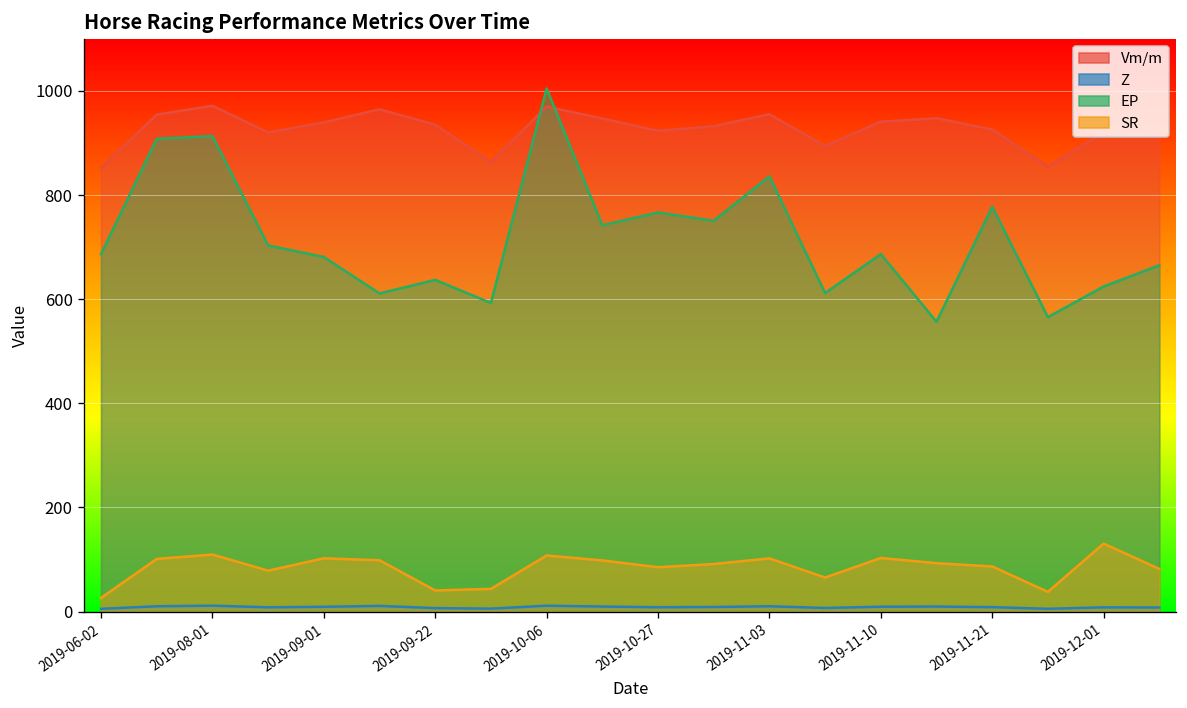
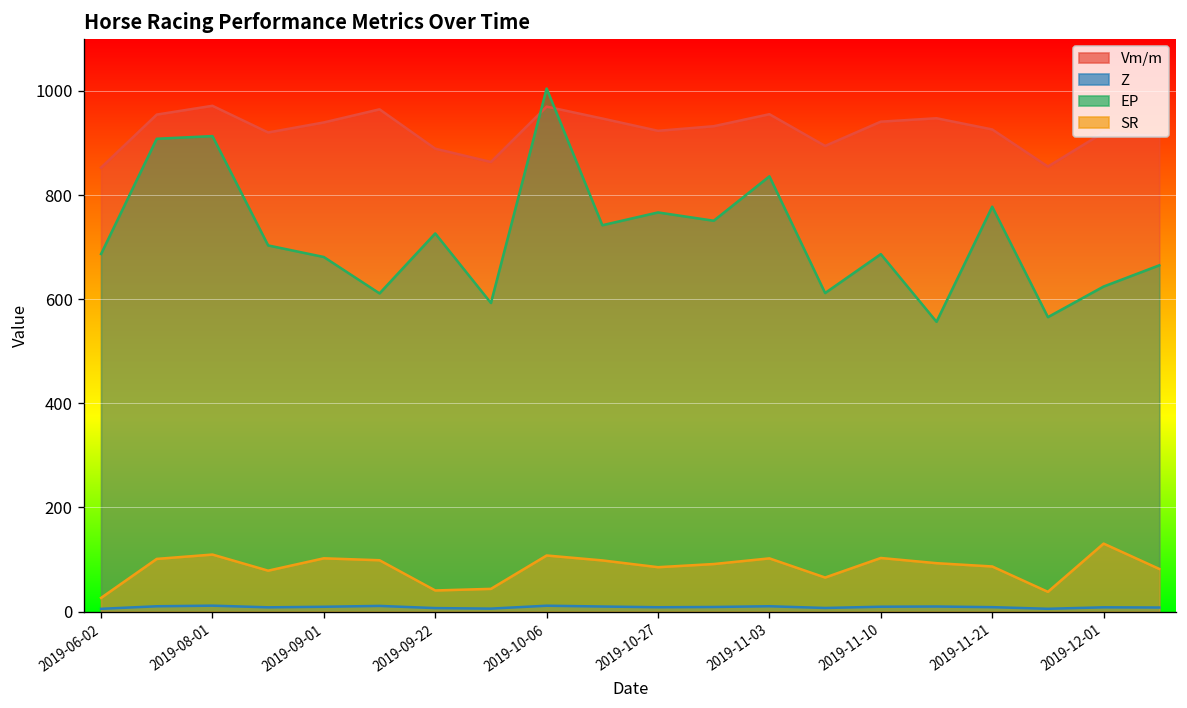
Vm/m, 2019-09-22: 930 -> 890
EP, 2019-09-22: 640 -> 730
